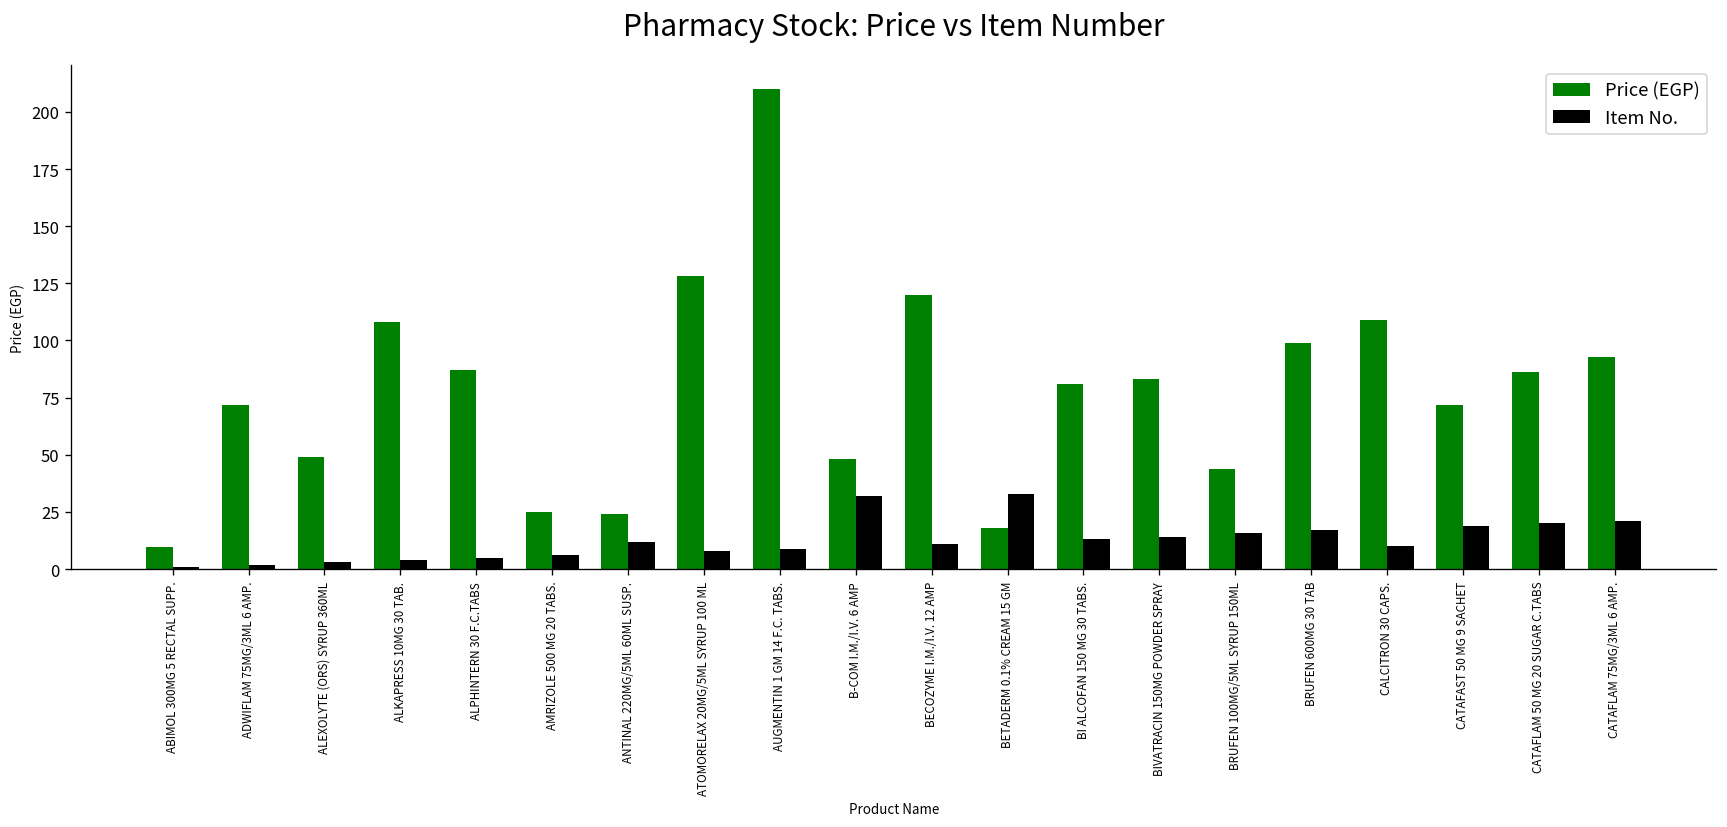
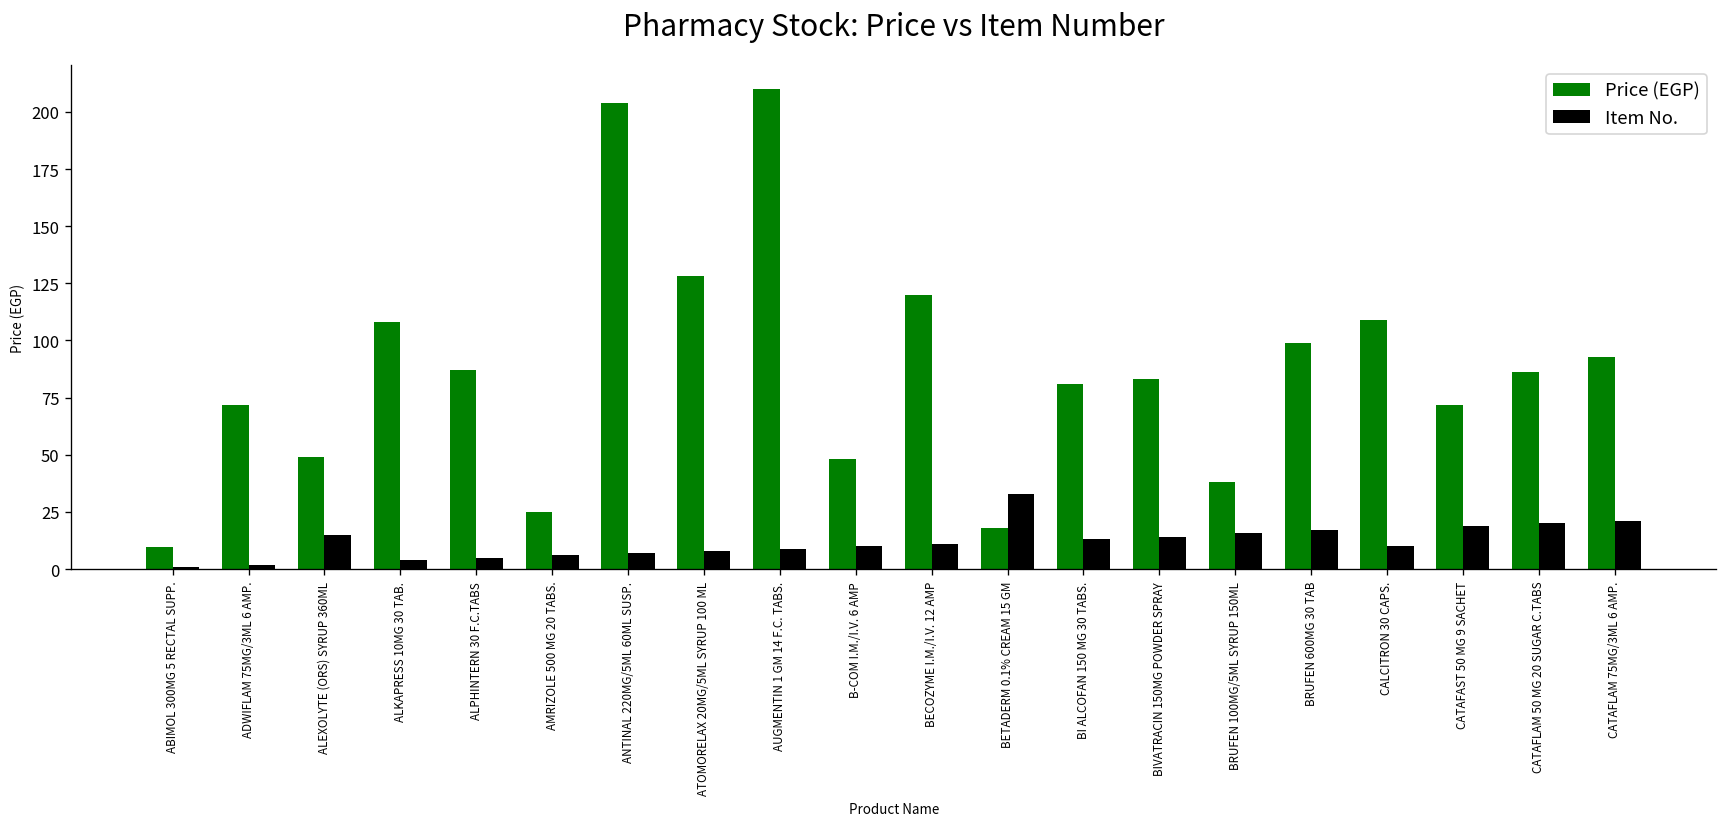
Item No., ALEXOLYTE (ORS) SYRUP 360ML: 3 -> 15
Price (EGP), ANTINAL 220MG/5ML 60ML SUSP.: 24 -> 204
Item No., ANTINAL 220MG/5ML 60ML SUSP.: 12 -> 7
Item No., B-COM I.M./I.V. 6 AMP: 32 -> 10
Price (EGP), BRUFEN 100MG/5ML SYRUP 150ML: 44 -> 38
